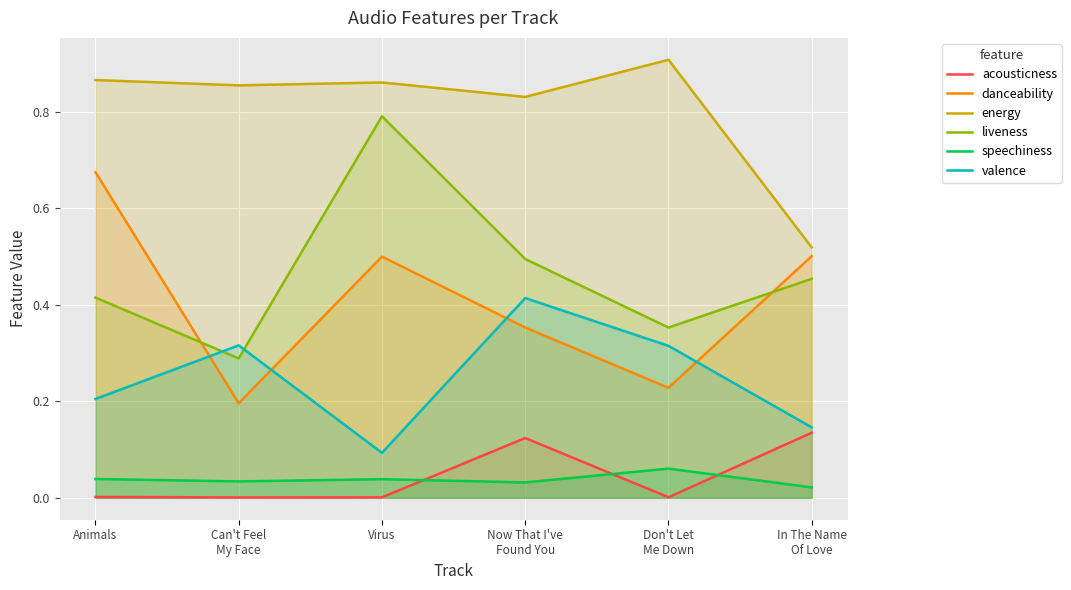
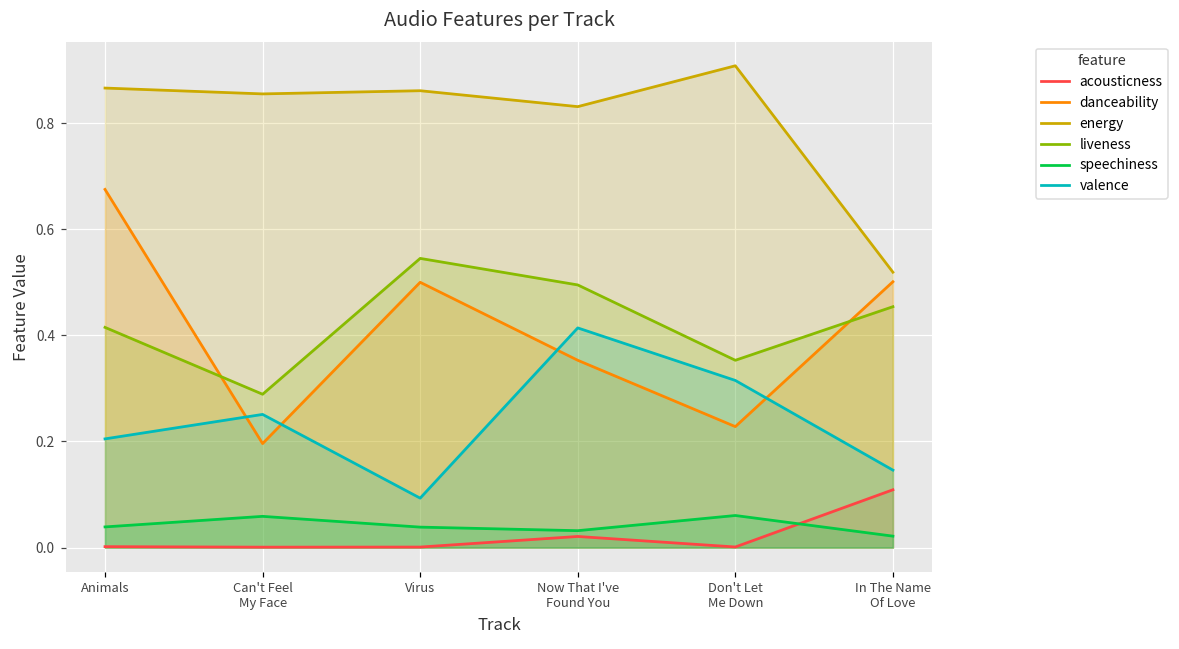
speechiness, Can't Feel My Face: 0.03 -> 0.06
valence, Can't Feel My Face: 0.32 -> 0.25
liveness, Virus: 0.79 -> 0.55
acousticness, Now That I've Found You: 0.12 -> 0.02
acousticness, In The Name Of Love: 0.14 -> 0.11
